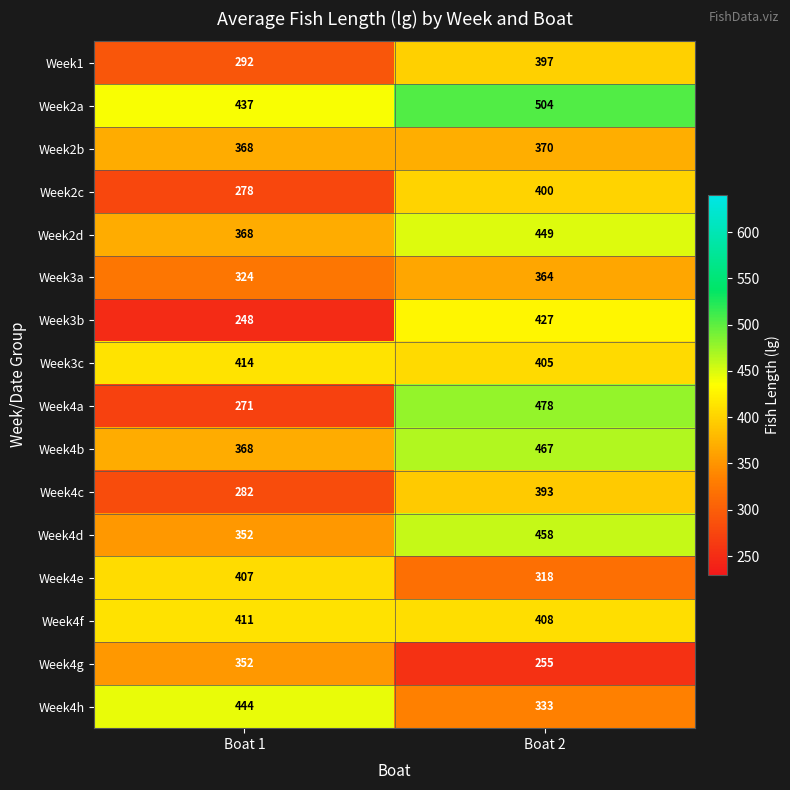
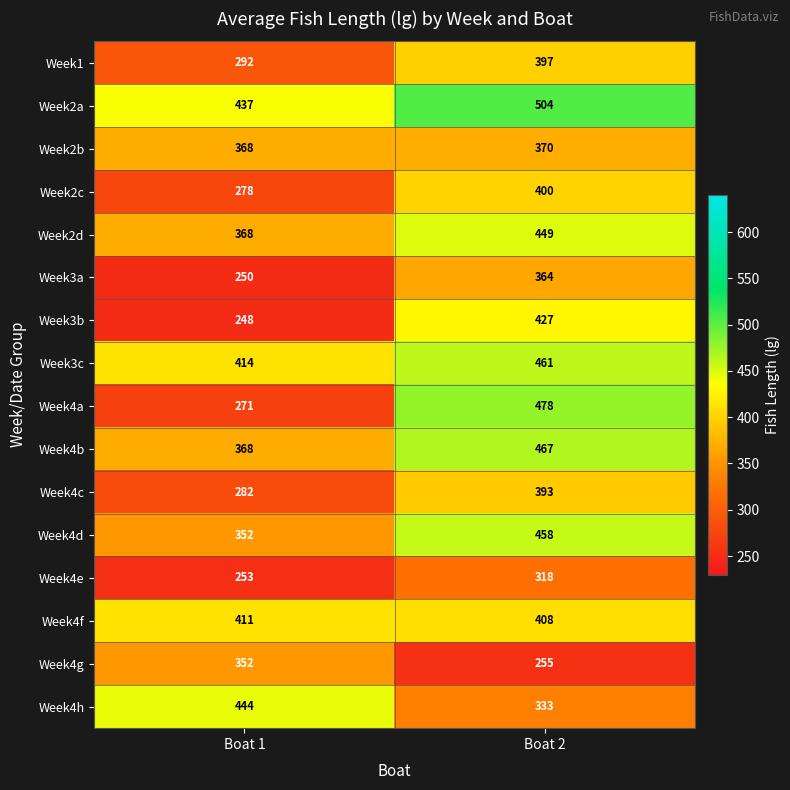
Week3a, Boat 1: 324 -> 250
Week3c, Boat 2: 405 -> 461
Week4e, Boat 1: 407 -> 253
